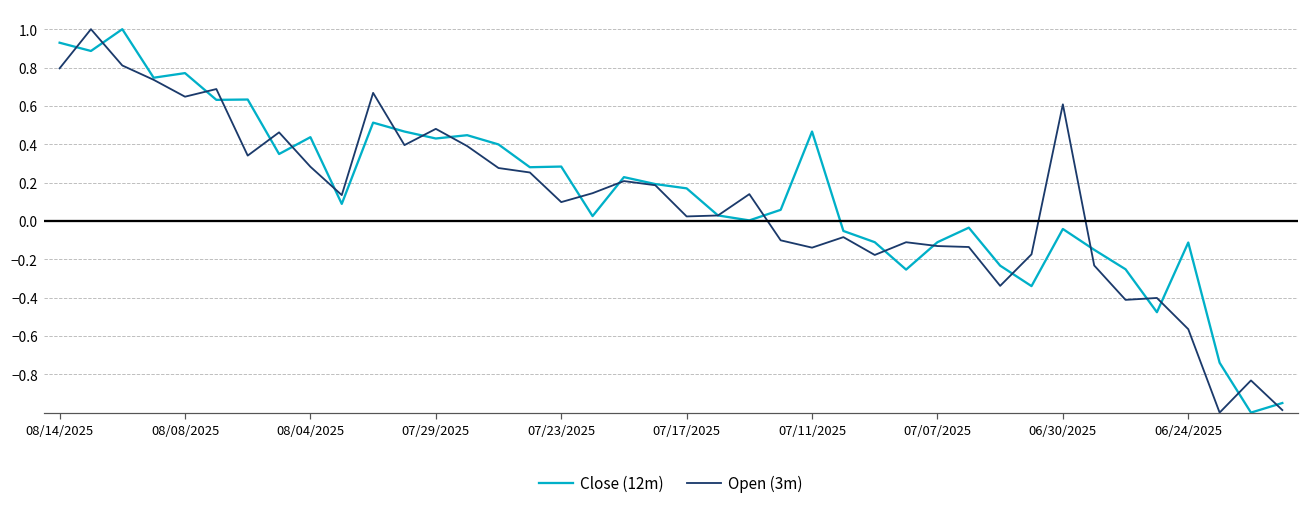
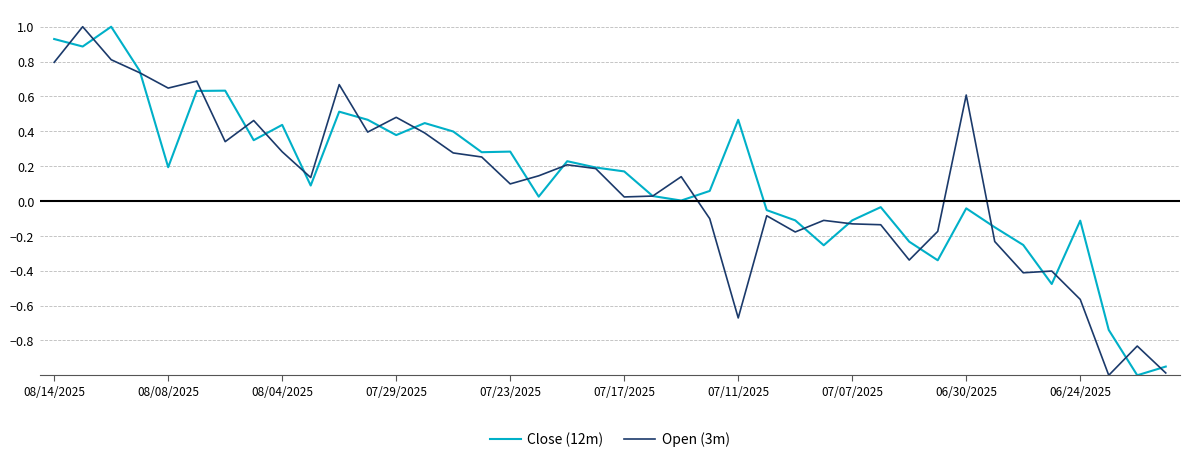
Close (12m), 08/08/2025: 0.77 -> 0.19
Close (12m), 07/29/2025: 0.43 -> 0.38
Open (3m), 07/11/2025: -0.14 -> -0.67
